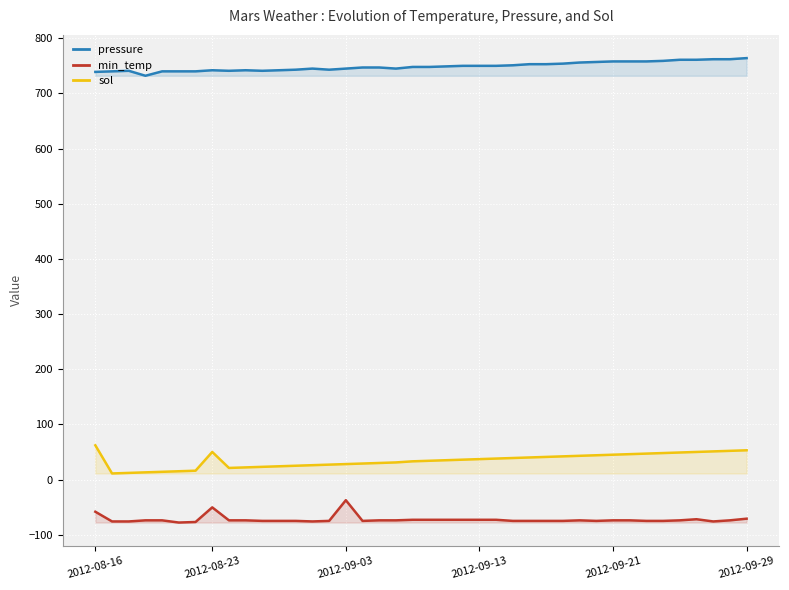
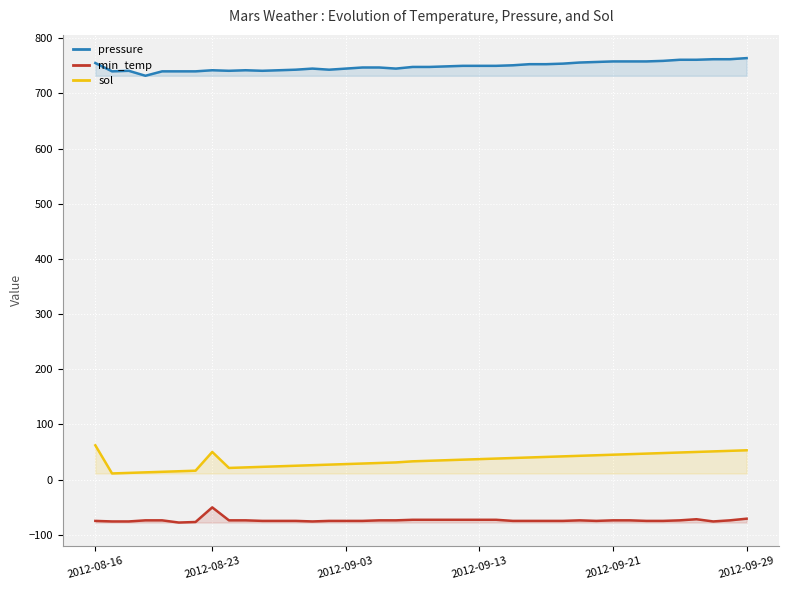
pressure, 2012-08-16: 740 -> 760
min_temp, 2012-08-16: -60 -> -80
min_temp, 2012-09-03: -40 -> -80
